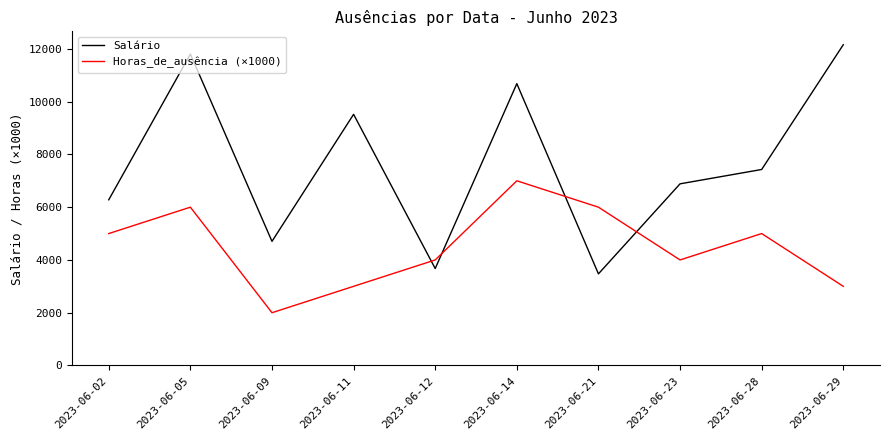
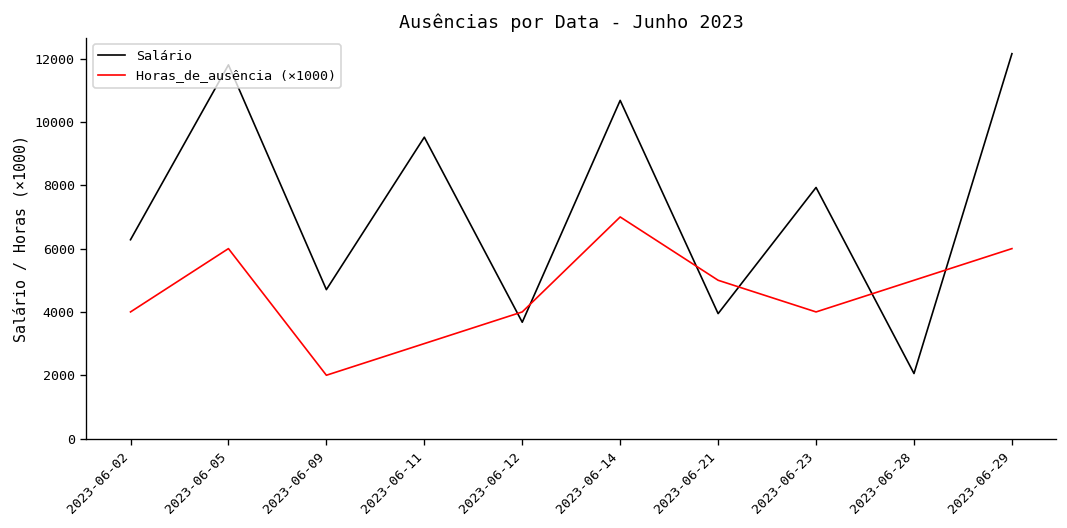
Horas_de_ausência (×1000), 2023-06-02: 5000 -> 4000
Salário, 2023-06-21: 3500 -> 3900
Horas_de_ausência (×1000), 2023-06-21: 6000 -> 5000
Salário, 2023-06-23: 6900 -> 7900
Salário, 2023-06-28: 7400 -> 2100
Horas_de_ausência (×1000), 2023-06-29: 3000 -> 6000
